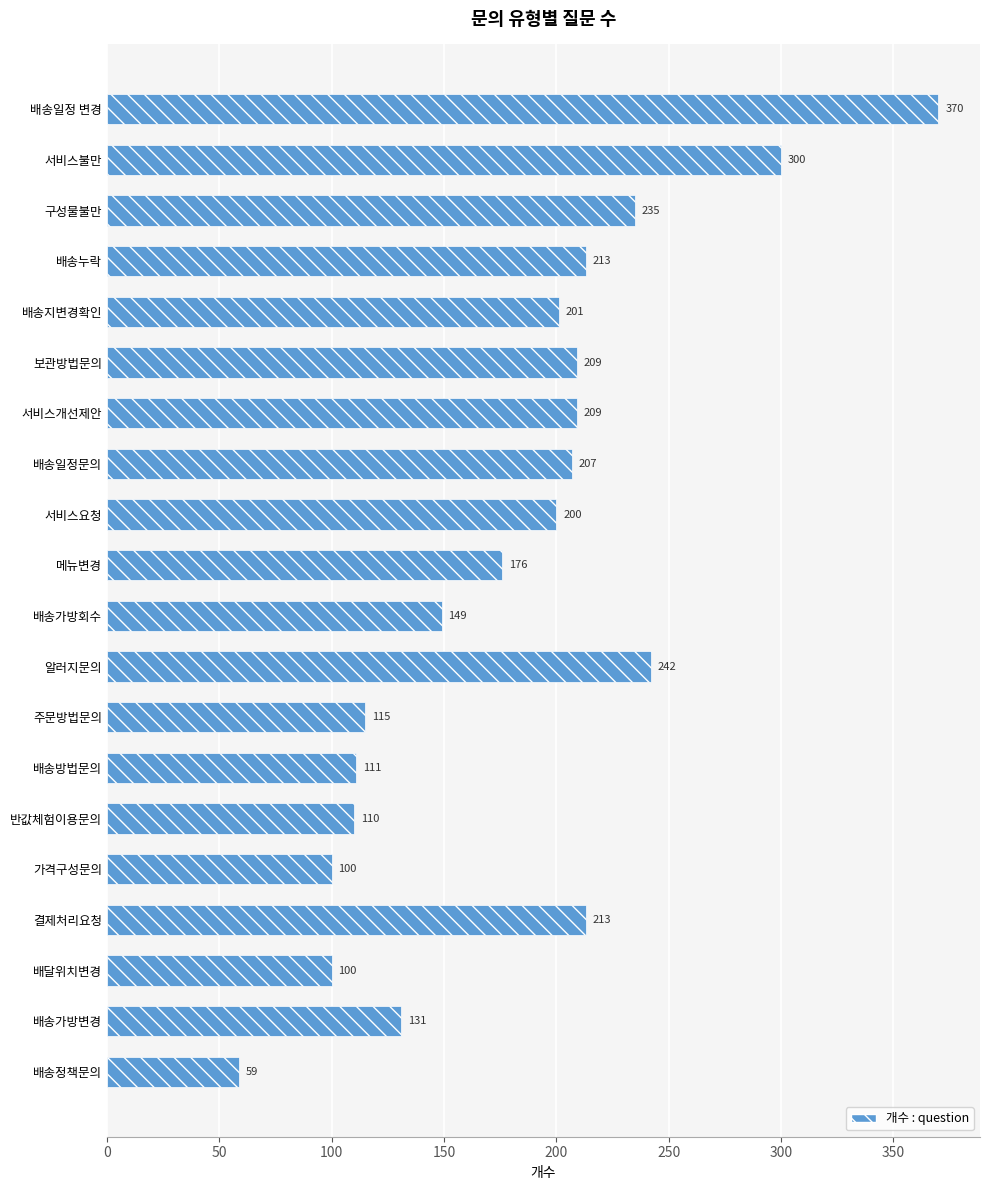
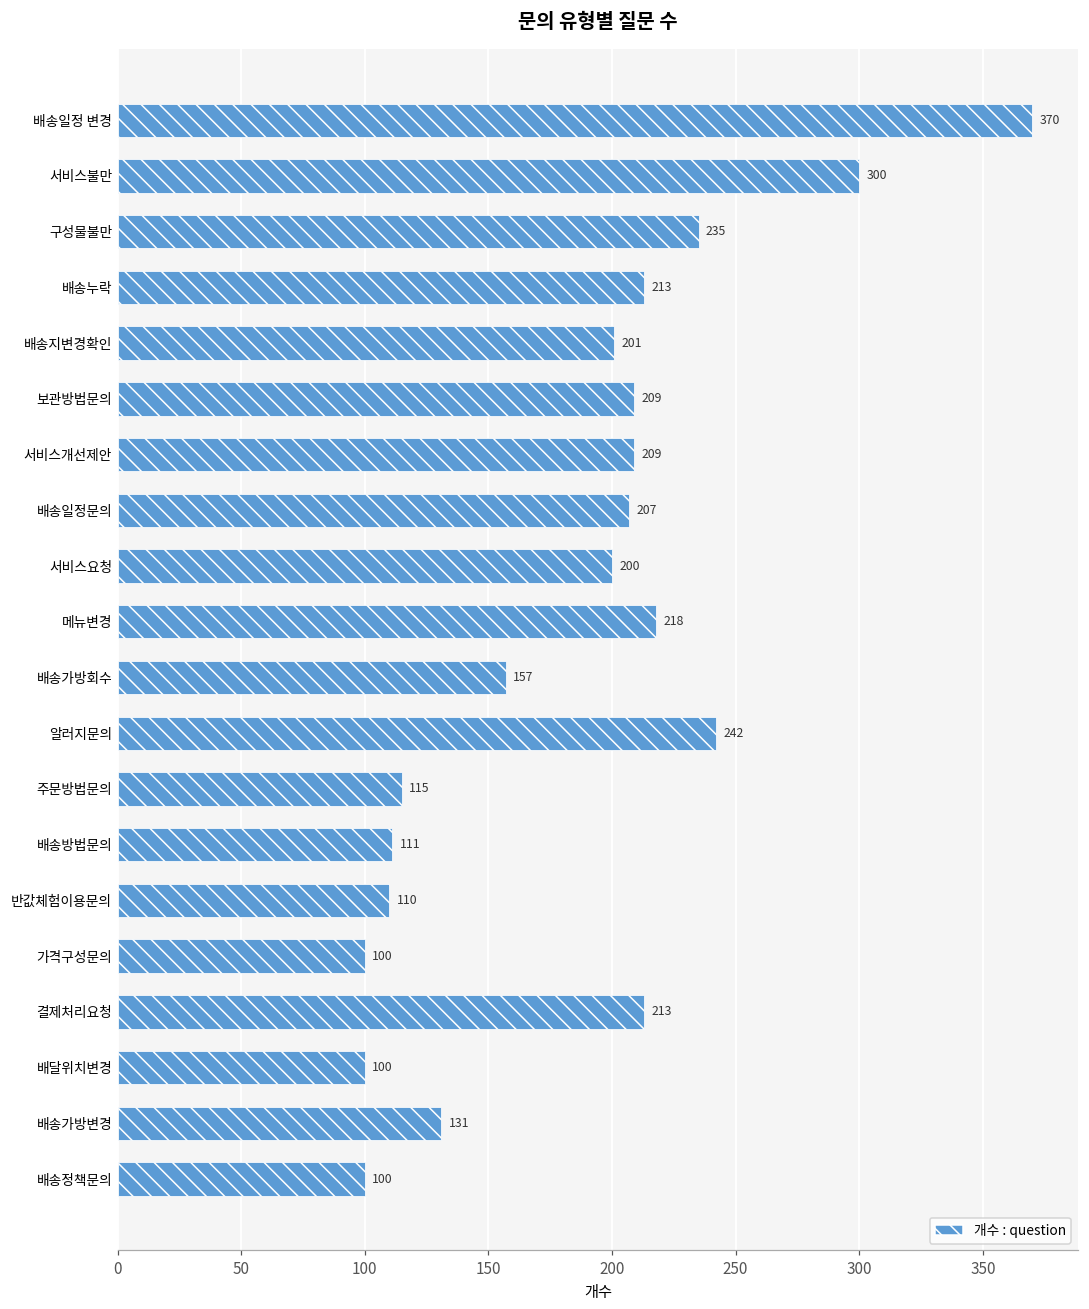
메뉴변경: 176 -> 218
배송가방회수: 149 -> 157
배송정책문의: 59 -> 100
